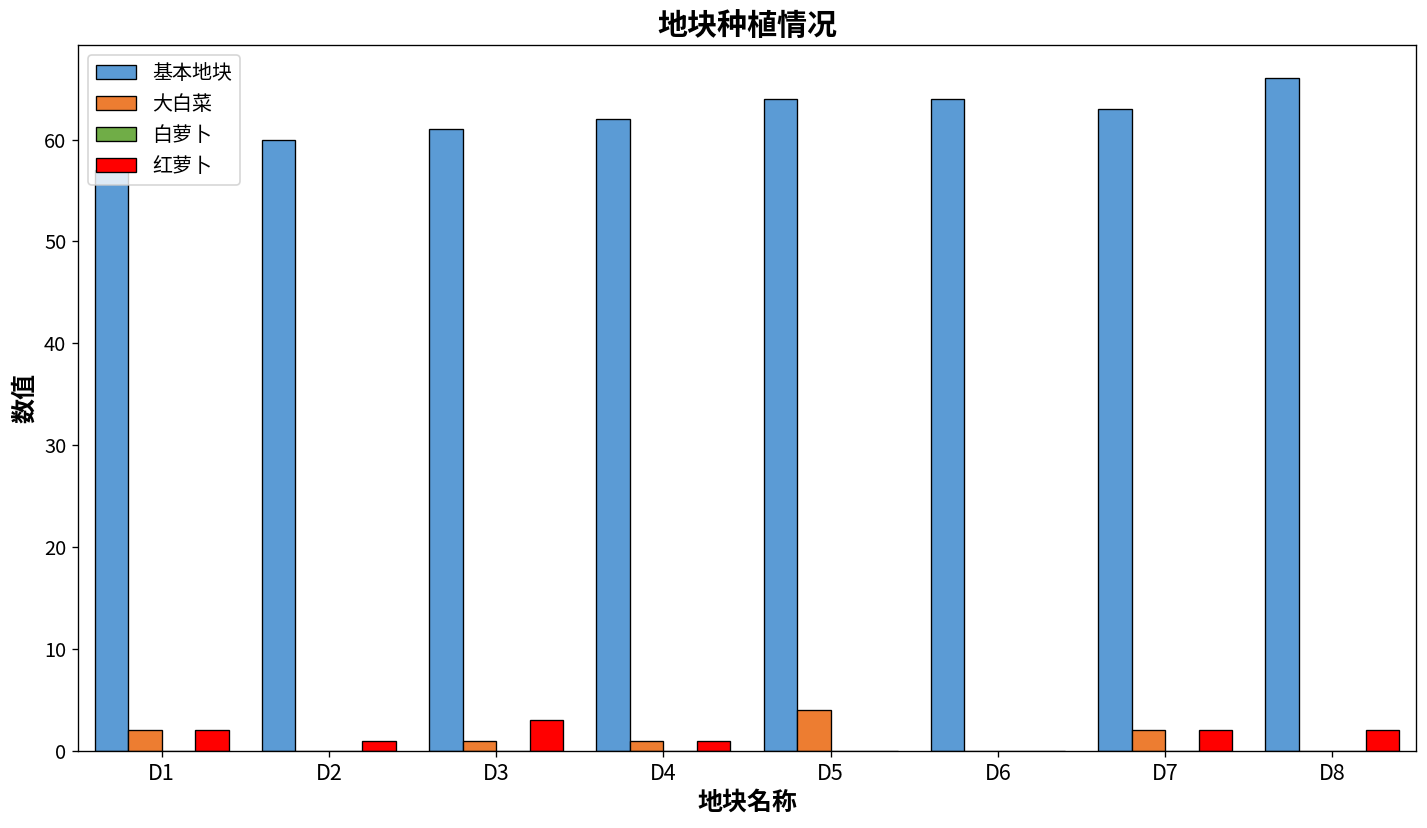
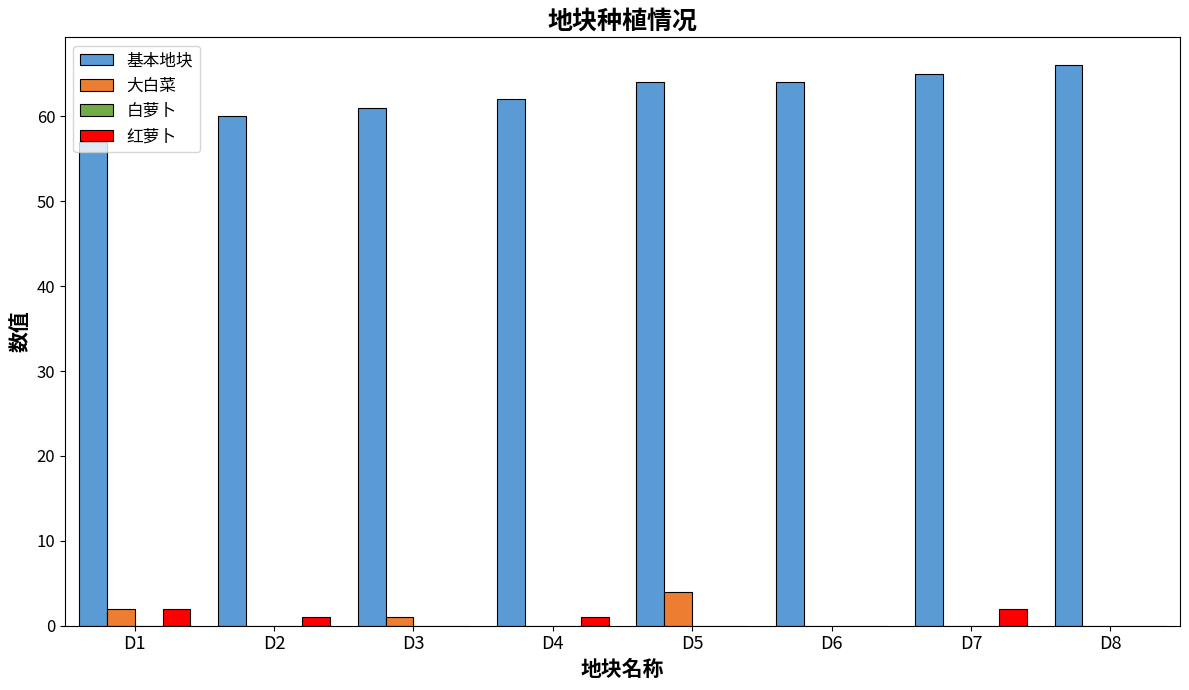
红萝卜, D3: 3 -> 0
大白菜, D4: 1 -> 0
基本地块, D7: 63 -> 65
大白菜, D7: 2 -> 0
红萝卜, D8: 2 -> 0
